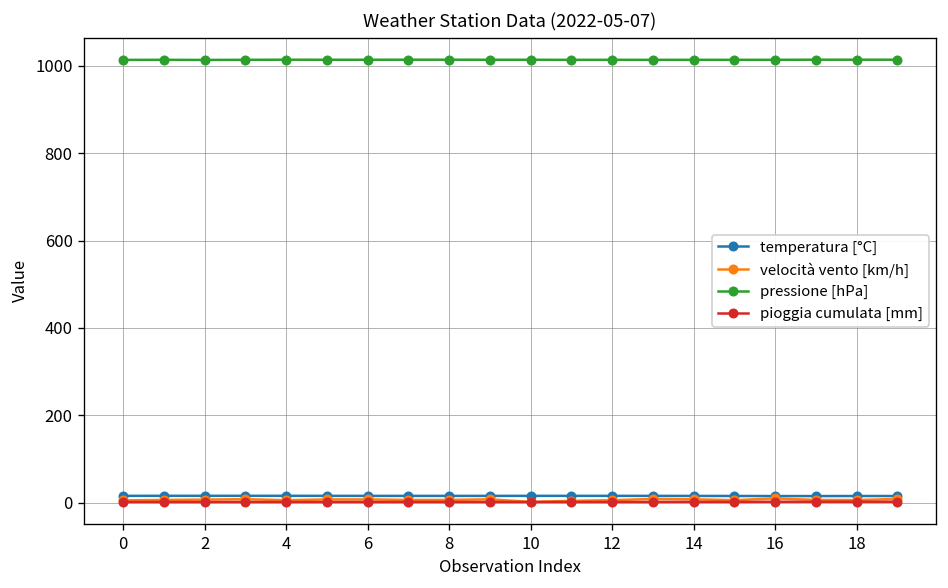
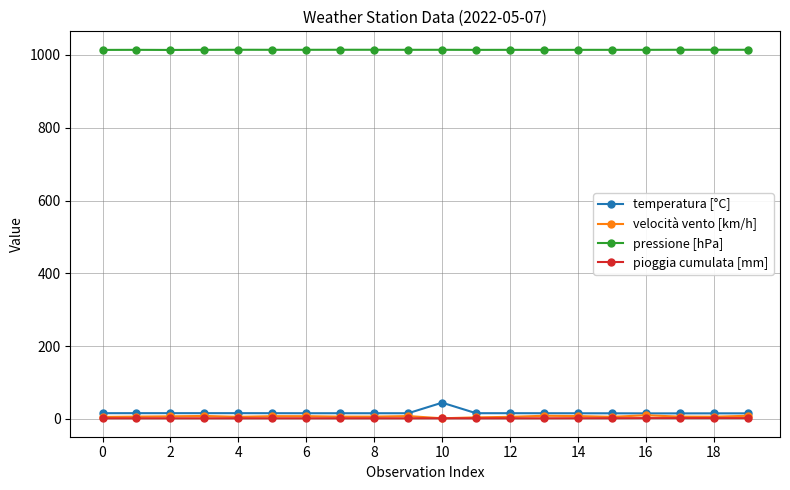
temperatura [°C], 10: 20 -> 40
